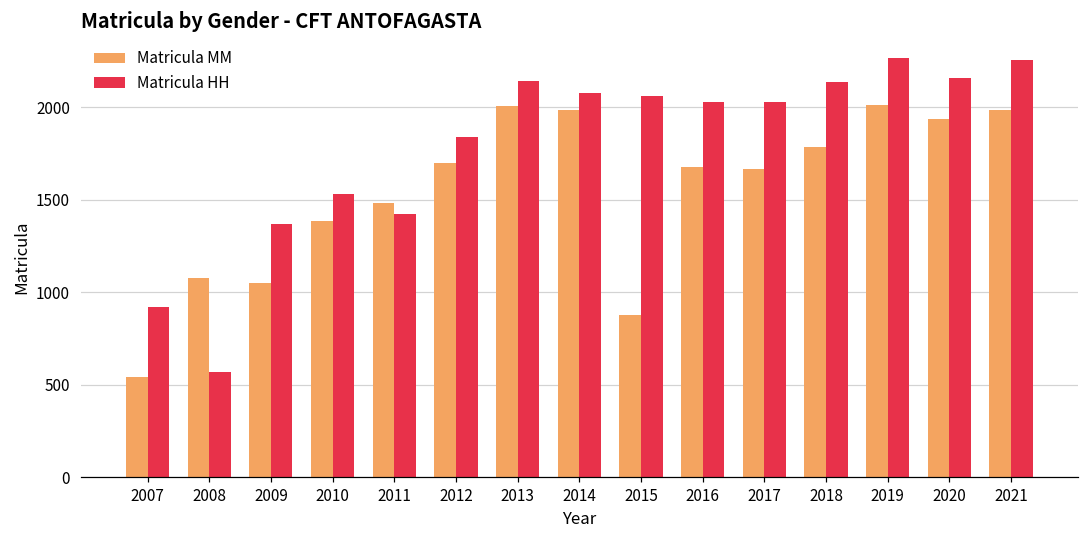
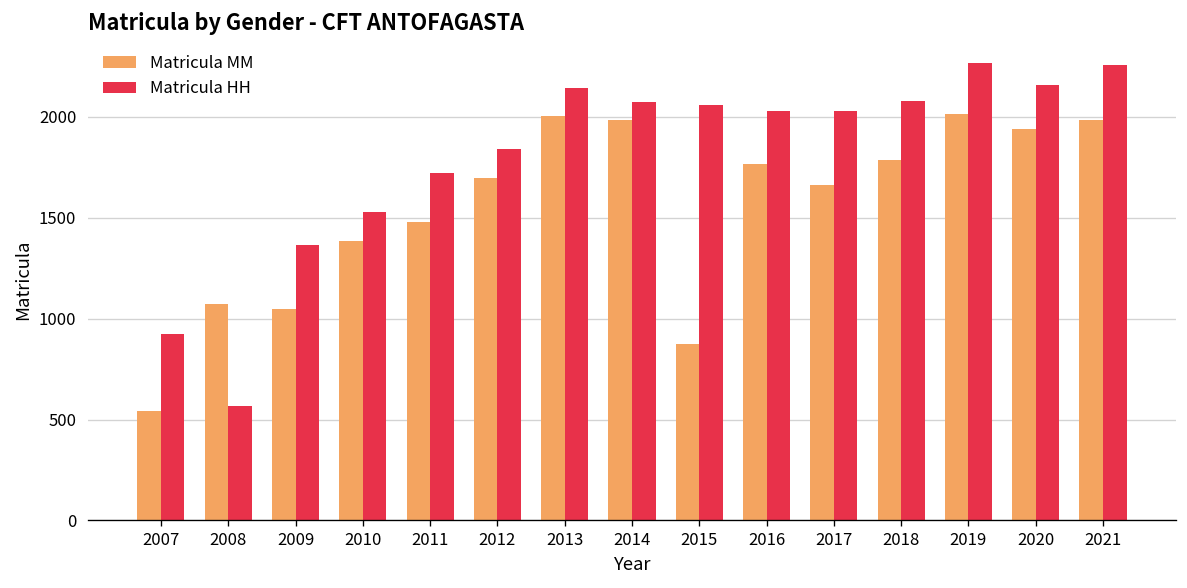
Matricula HH, 2011: 1420 -> 1720
Matricula MM, 2016: 1680 -> 1770
Matricula HH, 2018: 2140 -> 2080
